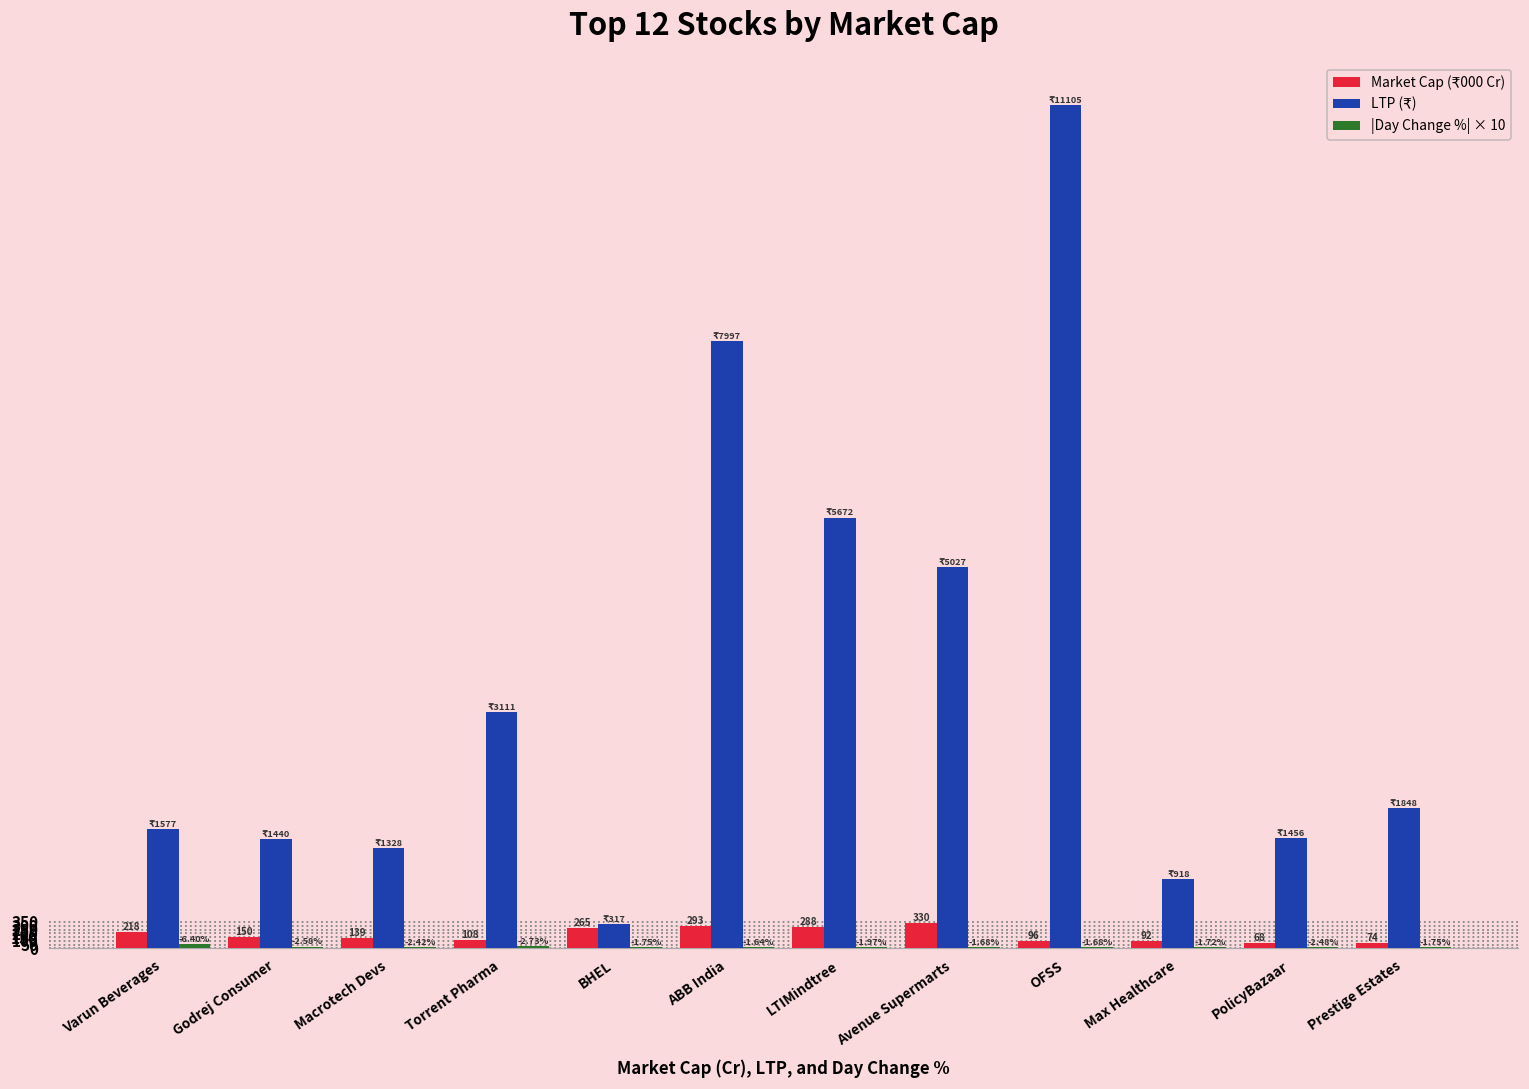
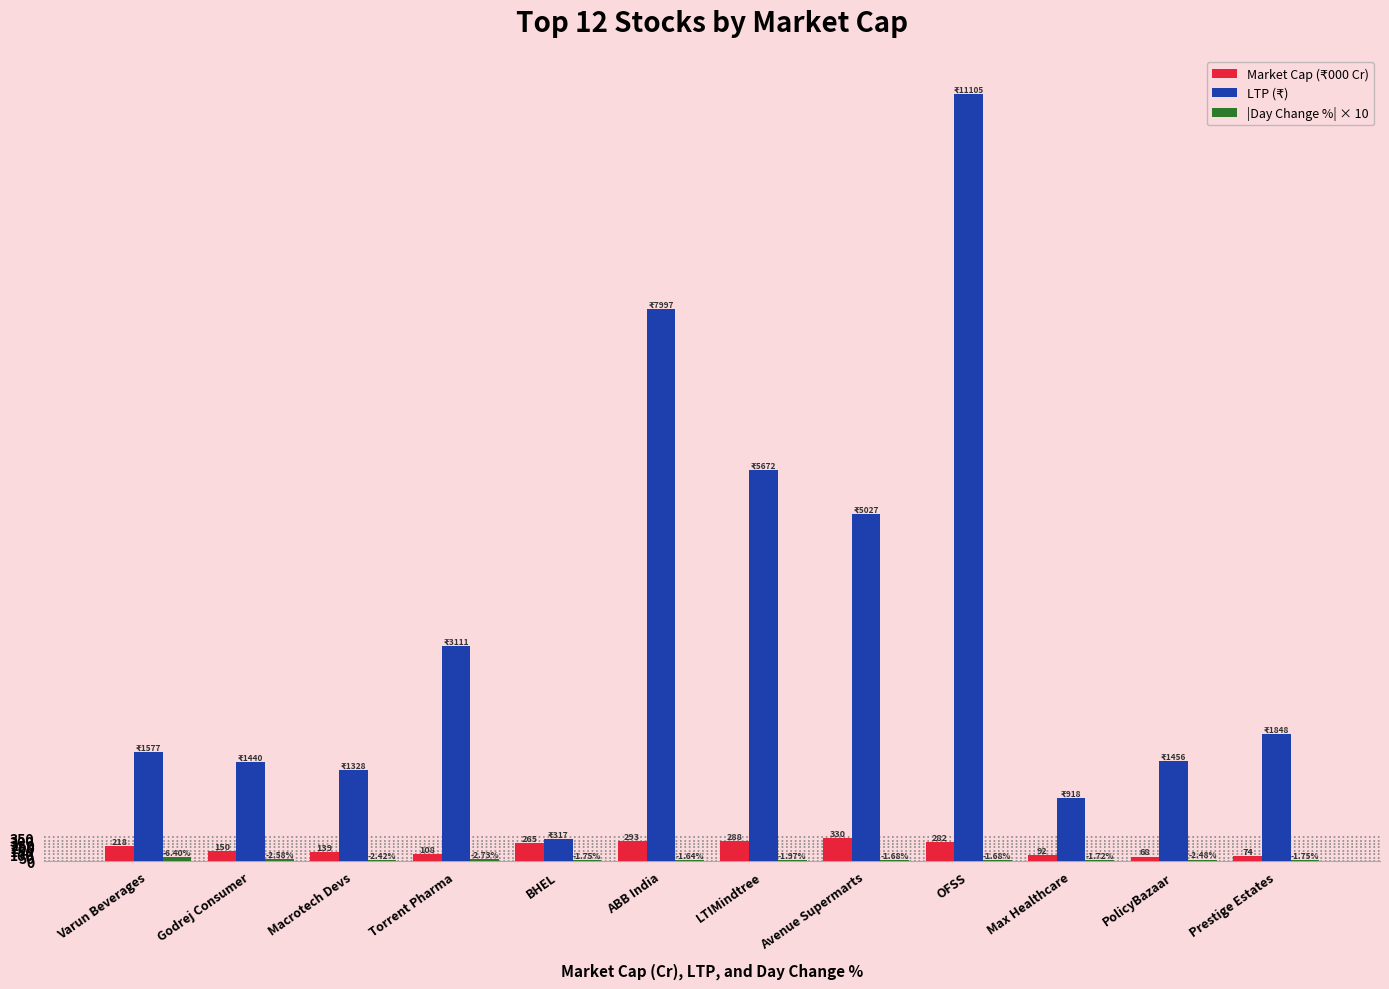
Market Cap (₹000 Cr), OFSS: 96 -> 282
